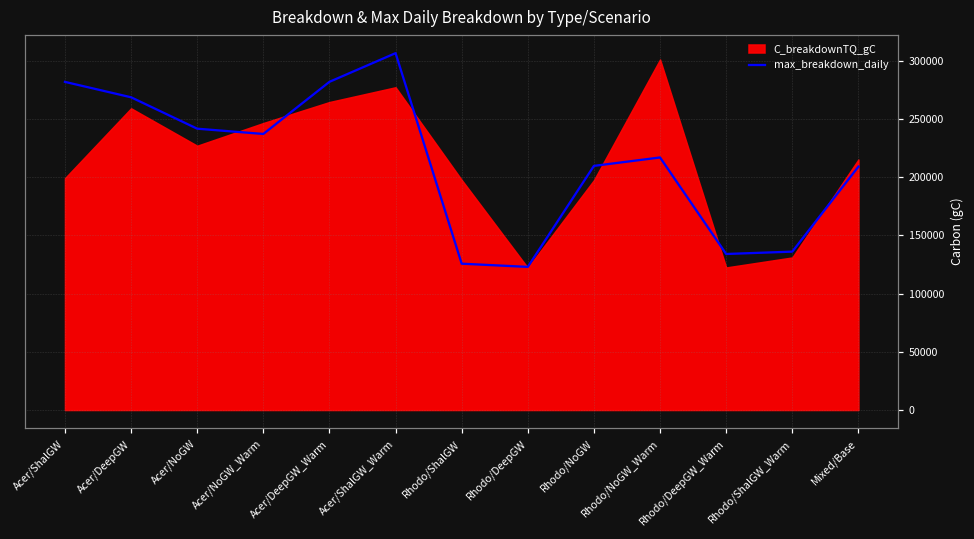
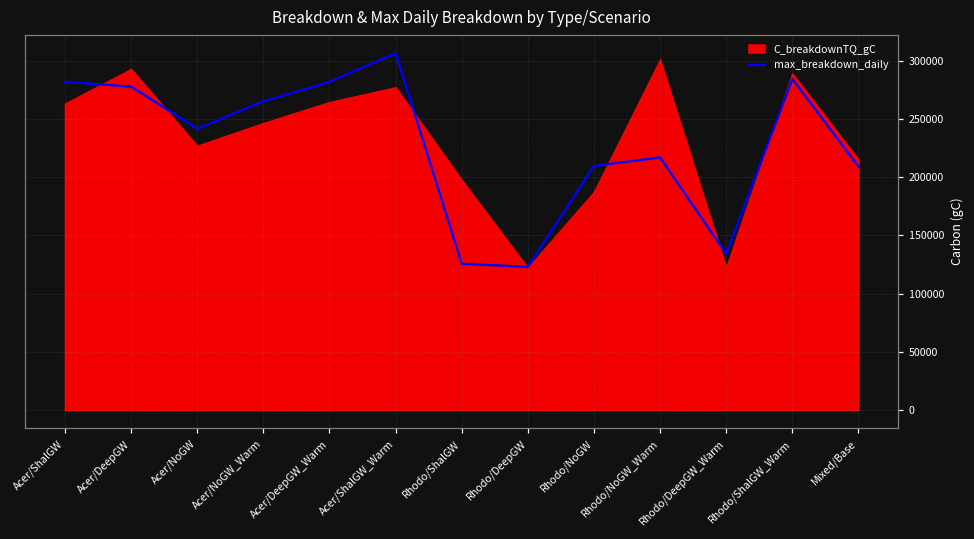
C_breakdownTQ_gC, Acer/ShalGW: 199000 -> 263000
max_breakdown_daily, Acer/DeepGW: 269000 -> 278000
C_breakdownTQ_gC, Acer/DeepGW: 259000 -> 293000
max_breakdown_daily, Acer/NoGW_Warm: 237000 -> 265000
C_breakdownTQ_gC, Rhodo/NoGW: 197000 -> 187000
max_breakdown_daily, Rhodo/ShalGW_Warm: 136000 -> 284000
C_breakdownTQ_gC, Rhodo/ShalGW_Warm: 131000 -> 289000
